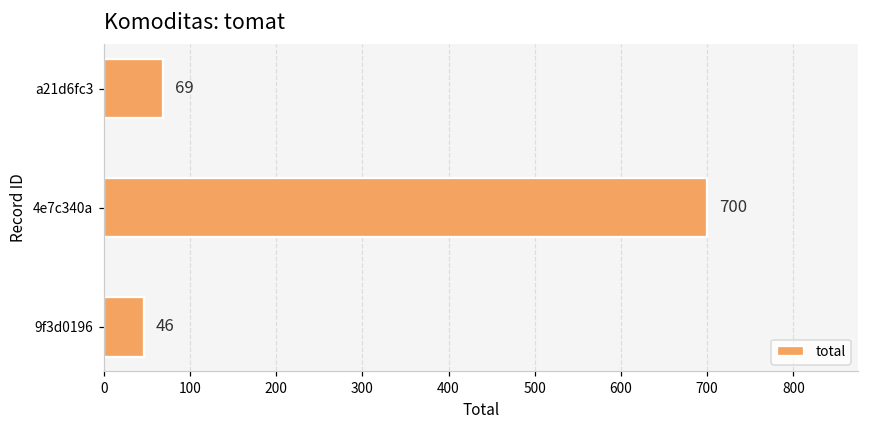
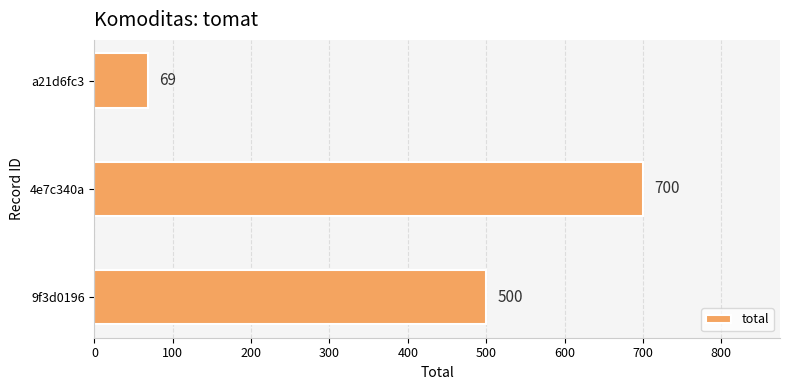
9f3d0196: 46 -> 500
